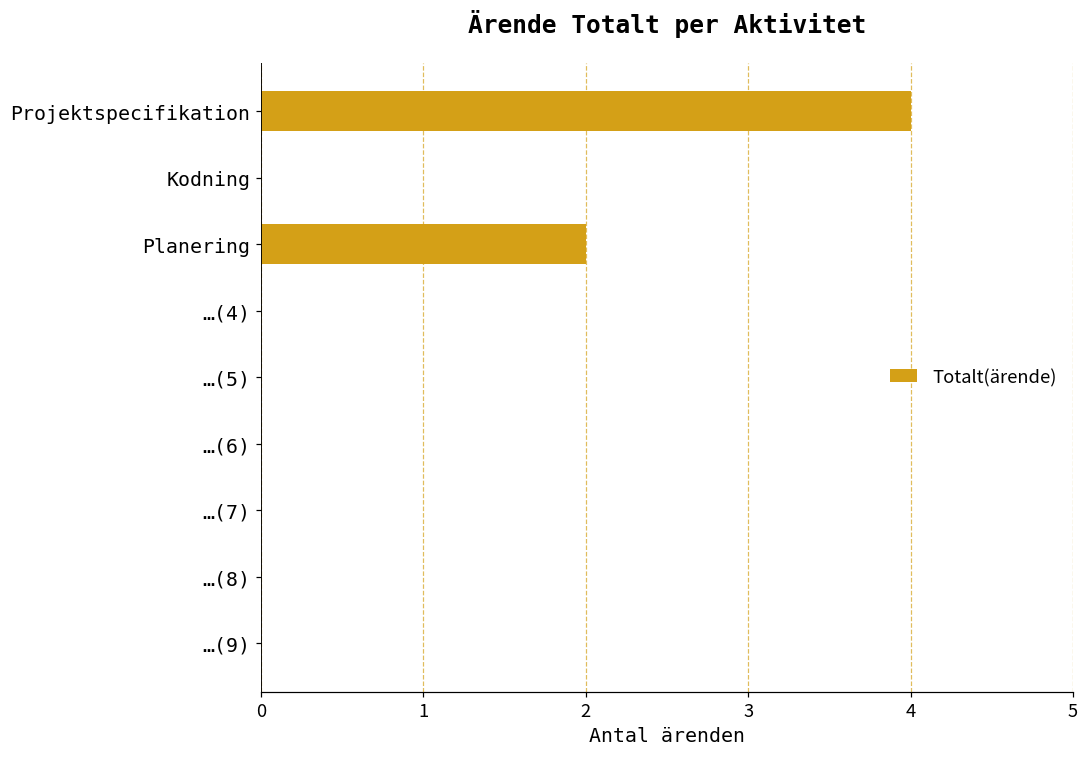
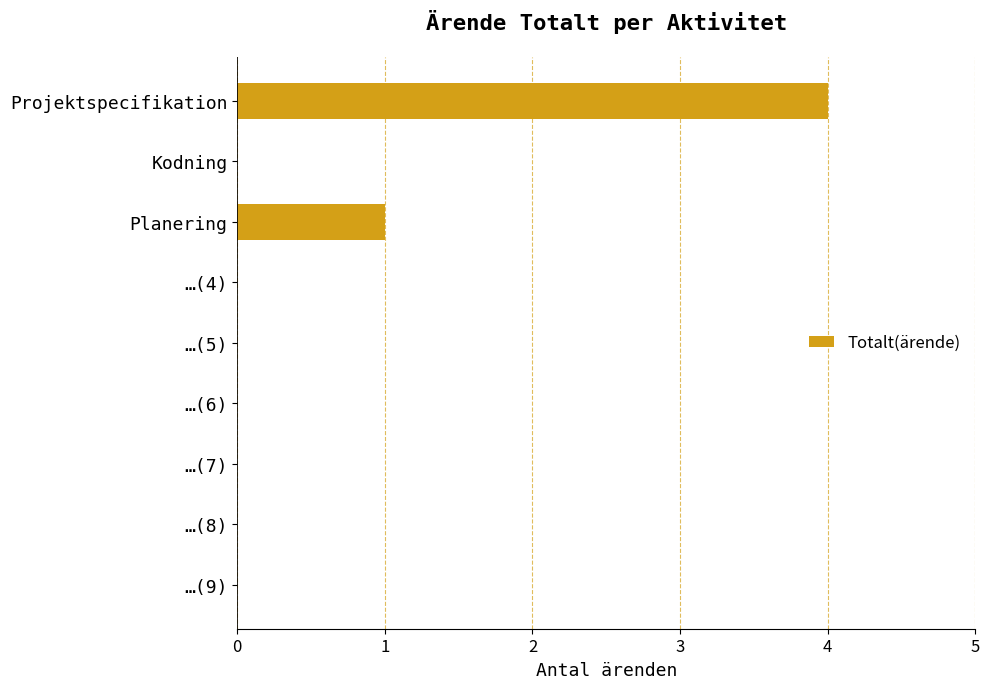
Planering: 2 -> 1
